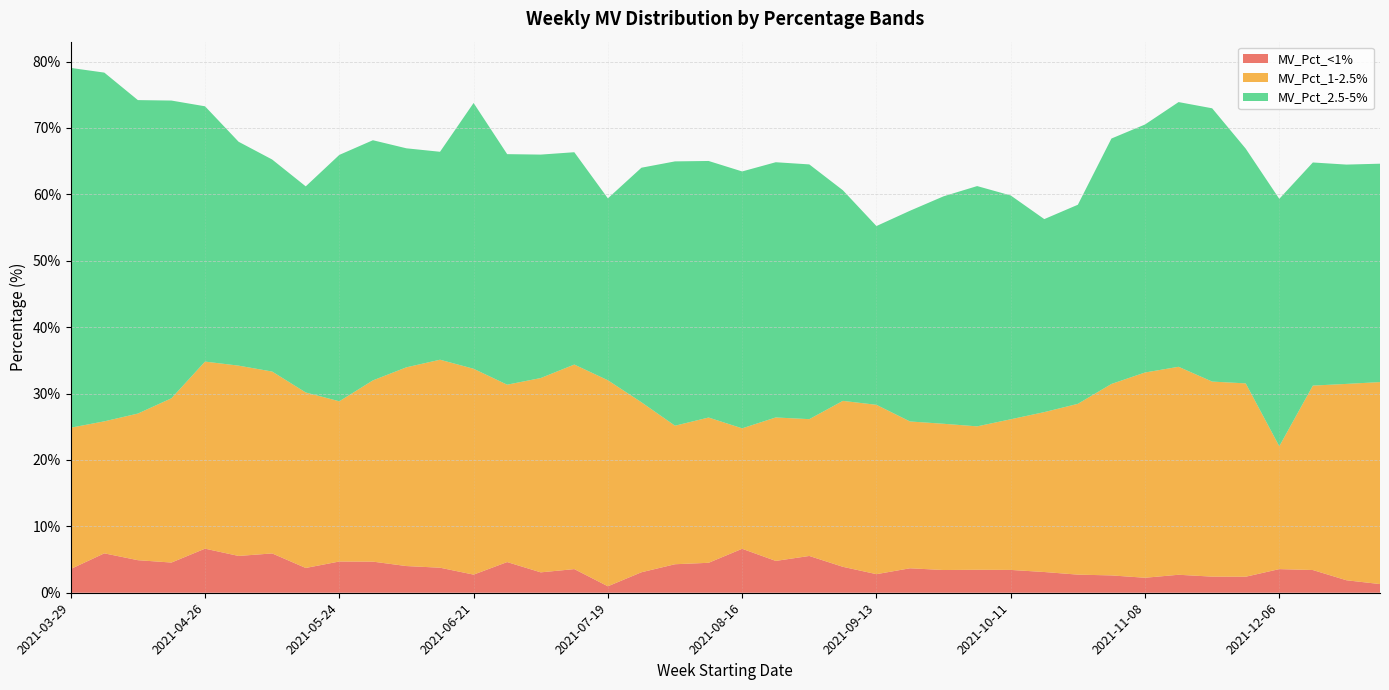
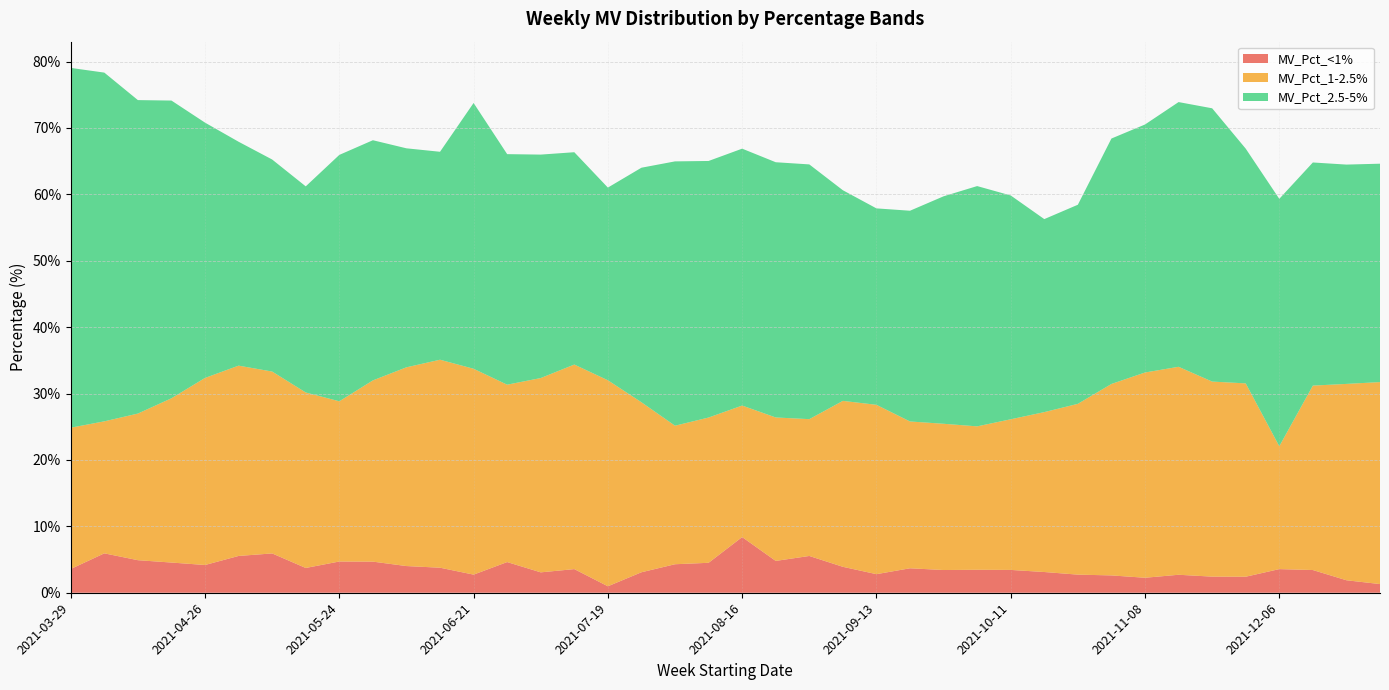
MV_Pct_<1%, 2021-04-26: 7% -> 4%
MV_Pct_2.5-5%, 2021-07-19: 27% -> 29%
MV_Pct_<1%, 2021-08-16: 7% -> 8%
MV_Pct_1-2.5%, 2021-08-16: 18% -> 20%
MV_Pct_2.5-5%, 2021-09-13: 27% -> 30%
